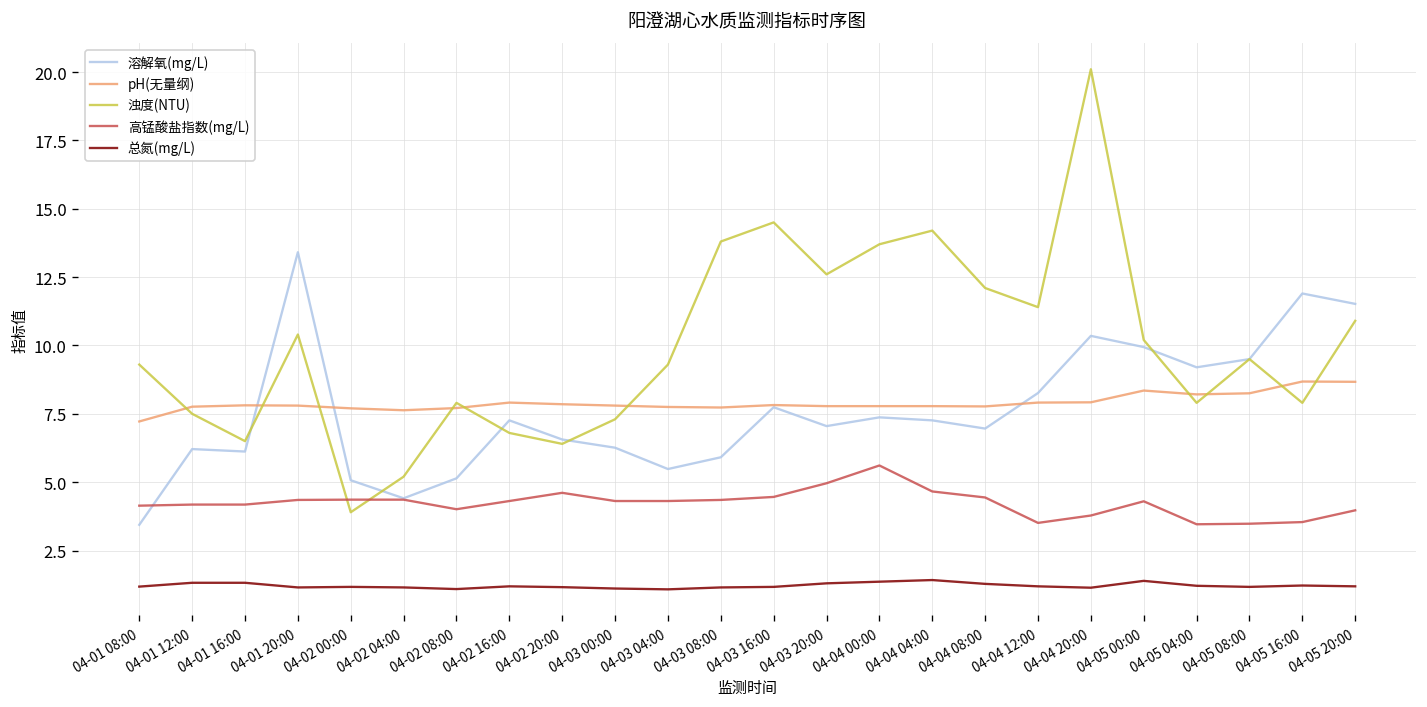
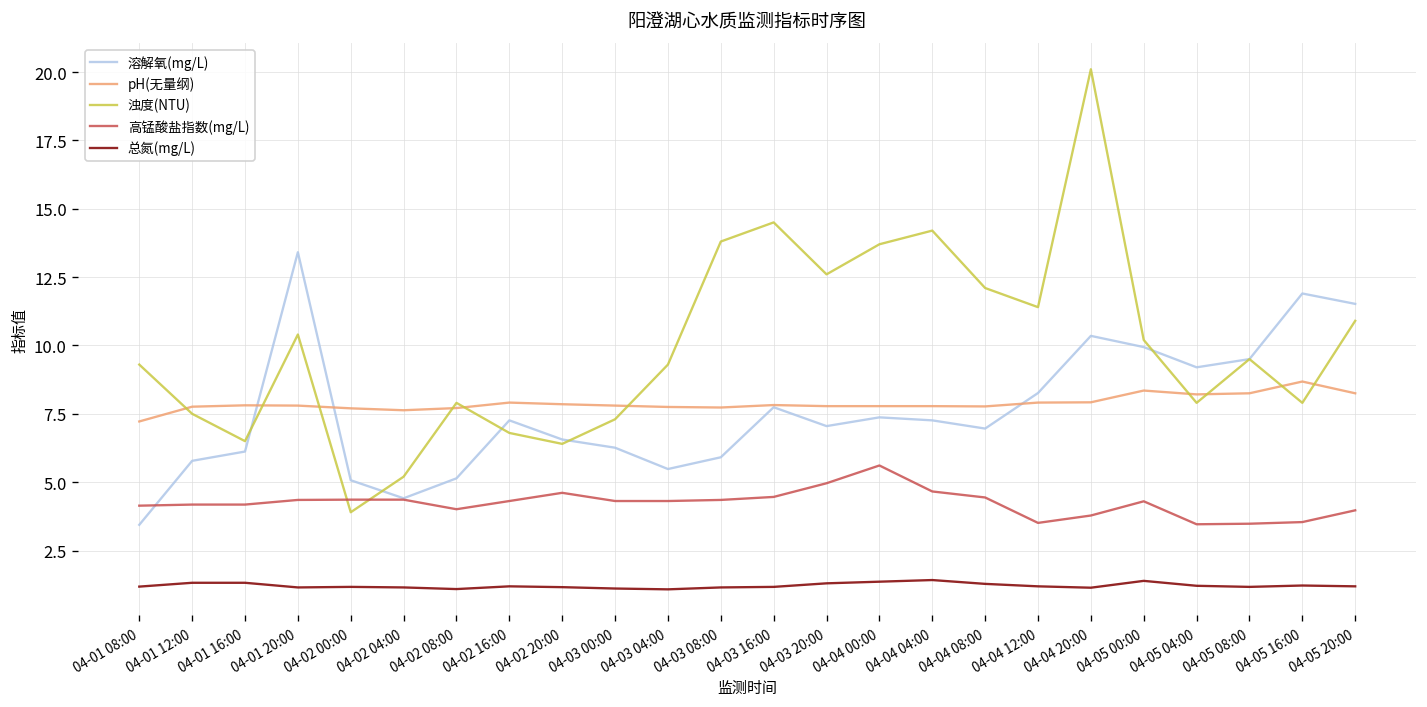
溶解氧(mg/L), 04-01 12:00: 6.2 -> 5.8
pH(无量纲), 04-05 20:00: 8.7 -> 8.3
